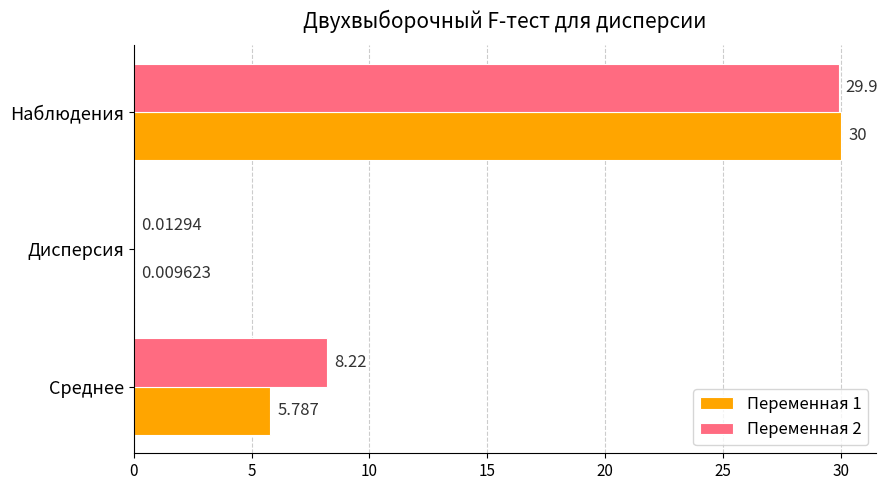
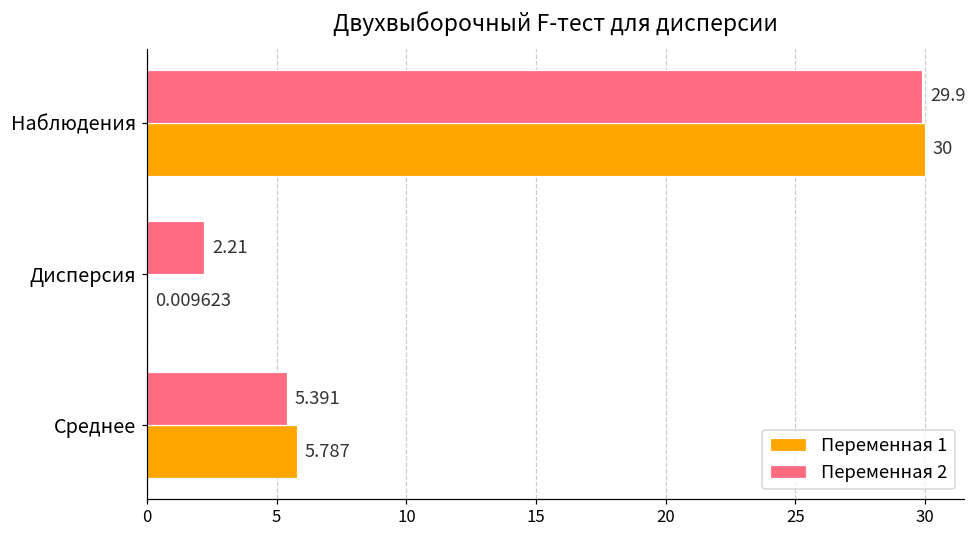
Переменная 2, Дисперсия: 0.01294 -> 2.21
Переменная 2, Среднее: 8.22 -> 5.391
